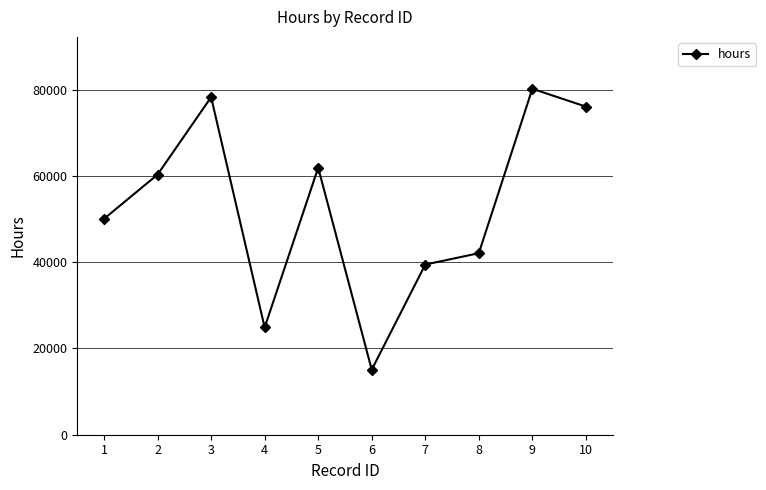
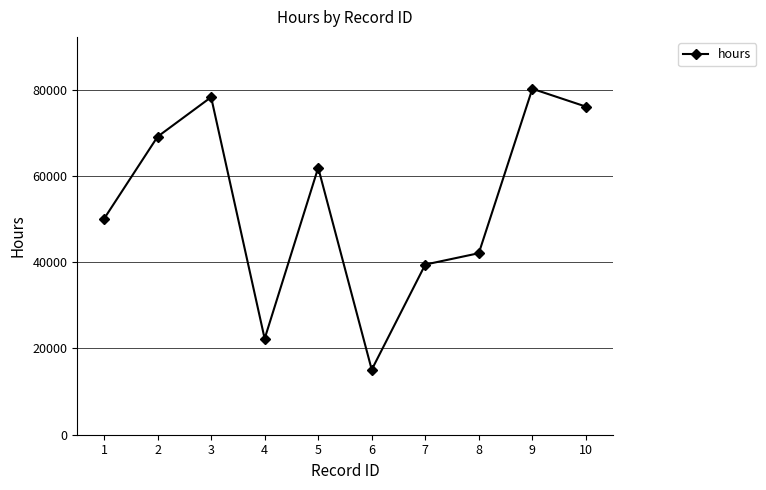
2: 60000 -> 69000
4: 25000 -> 22000
